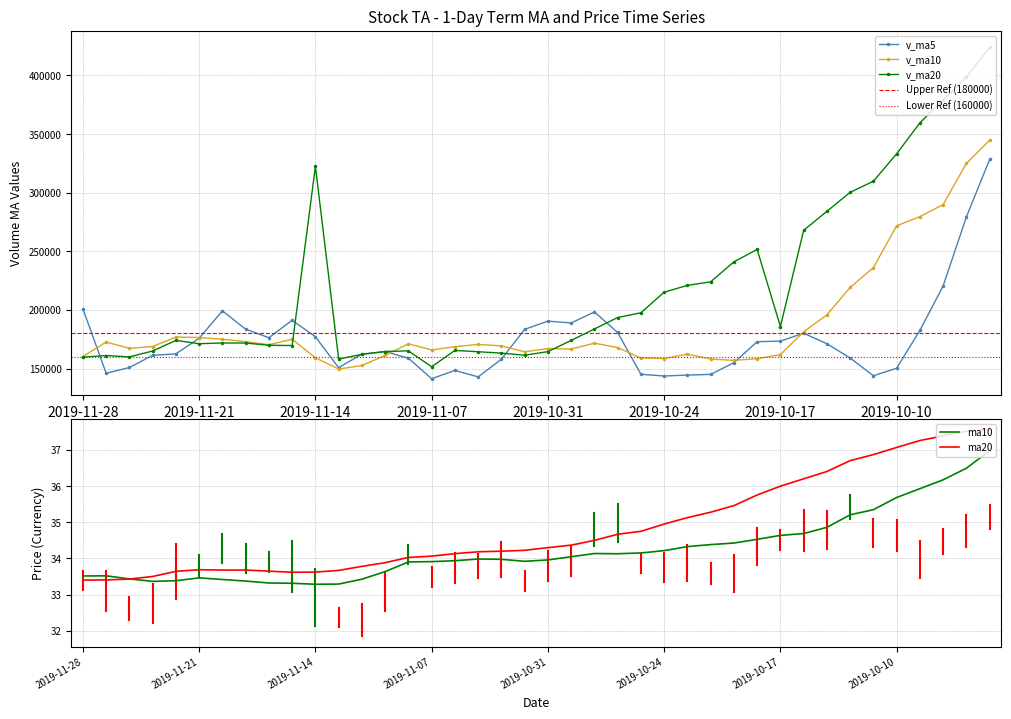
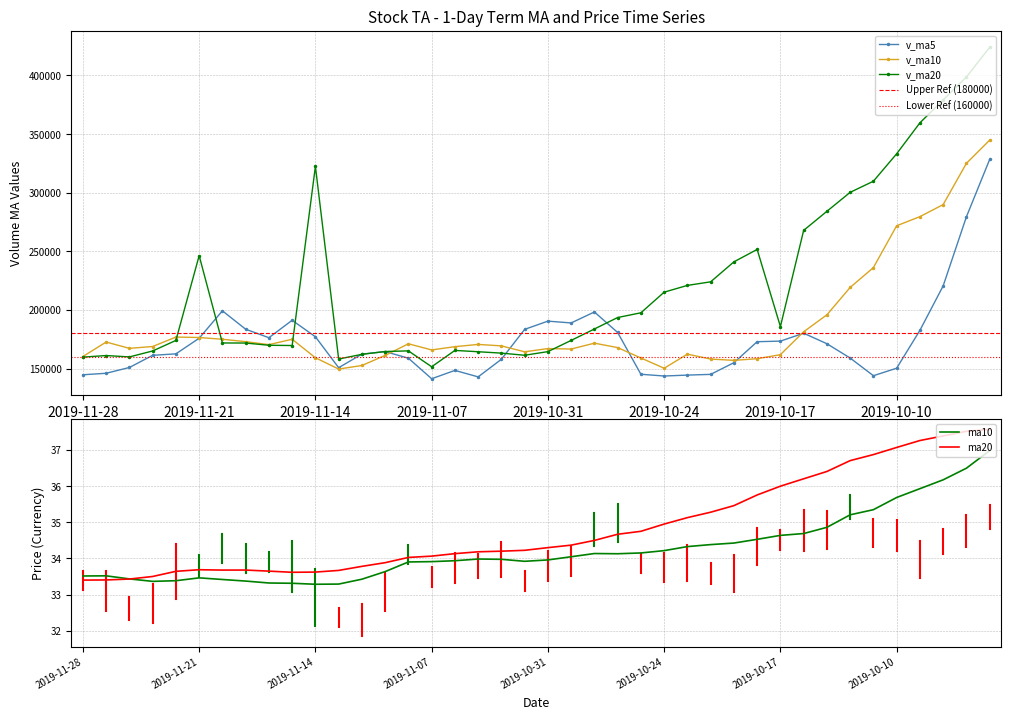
Stock TA - 1-Day Term MA and Price Time Series, v_ma5, 2019-11-28: 201000 -> 145000
Stock TA - 1-Day Term MA and Price Time Series, v_ma20, 2019-11-21: 171000 -> 246000
Stock TA - 1-Day Term MA and Price Time Series, v_ma10, 2019-10-24: 159000 -> 150000
